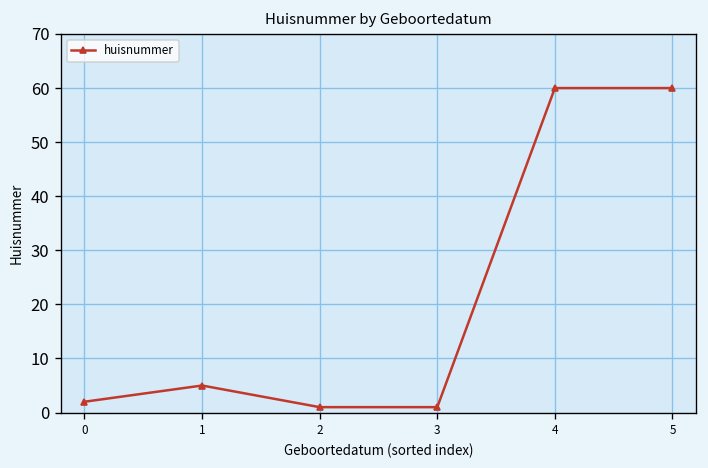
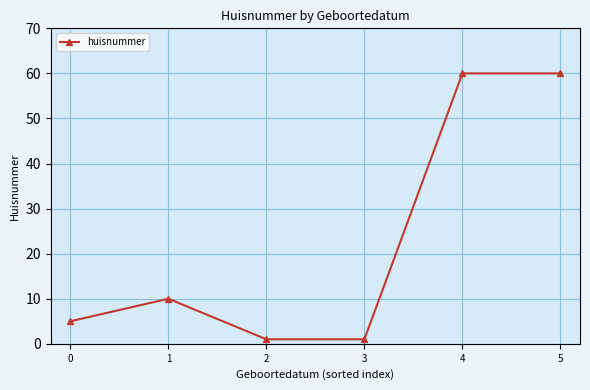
0: 2 -> 5
1: 5 -> 10
